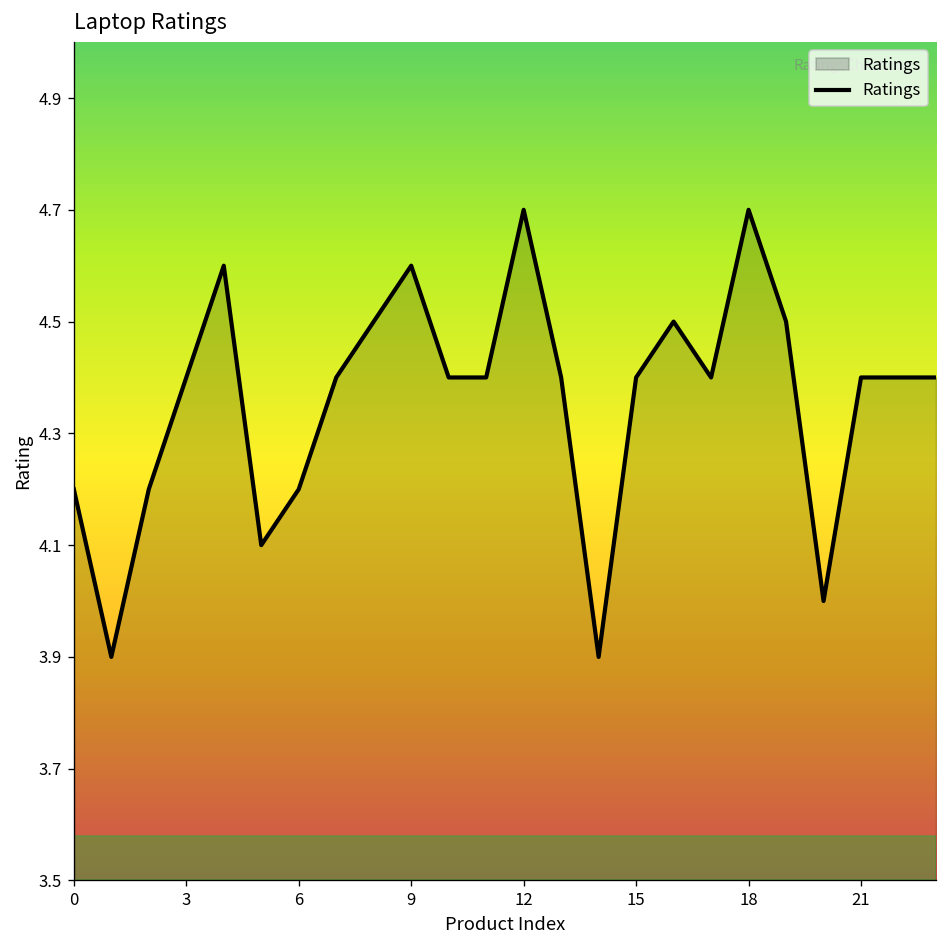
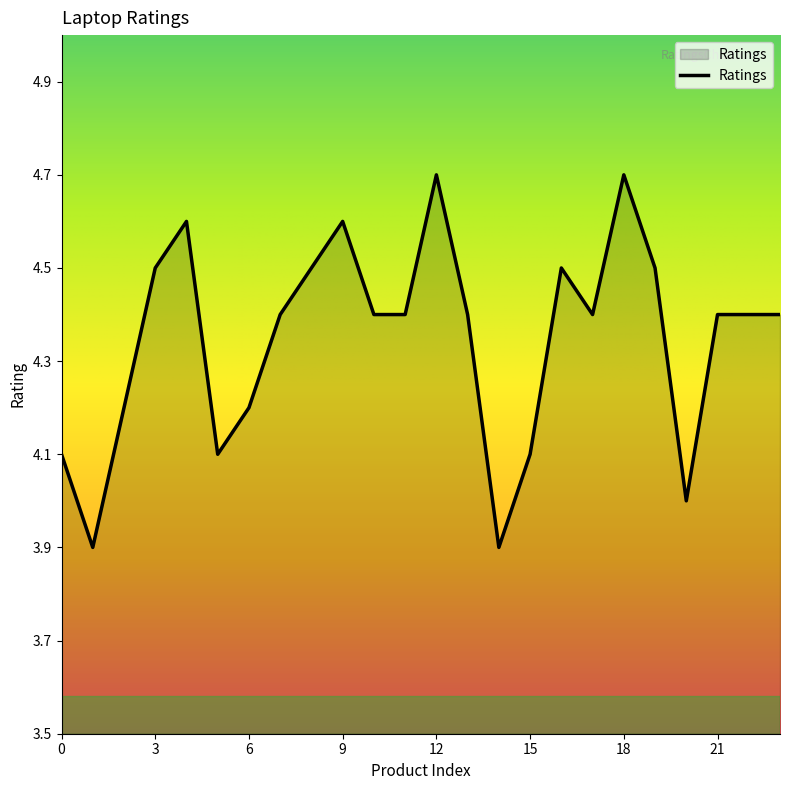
0: 4.2 -> 4.1
3: 4.4 -> 4.5
15: 4.4 -> 4.1
